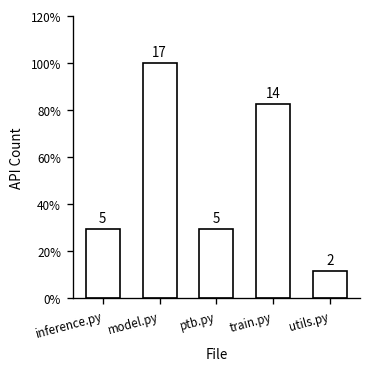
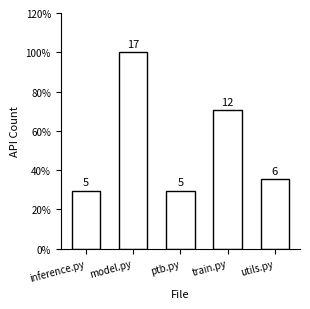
train.py: 14 -> 12
utils.py: 2 -> 6
